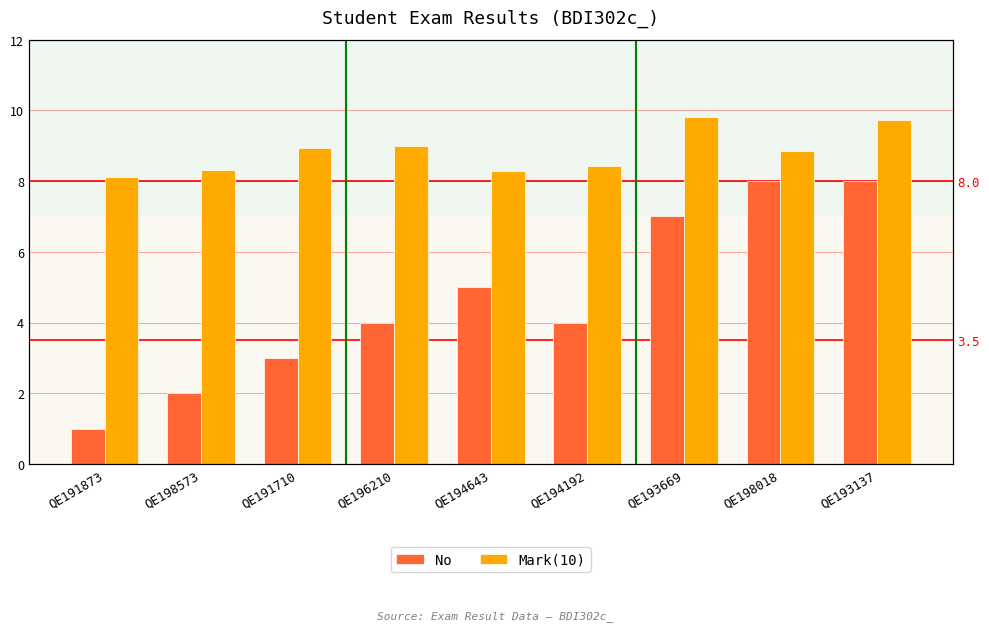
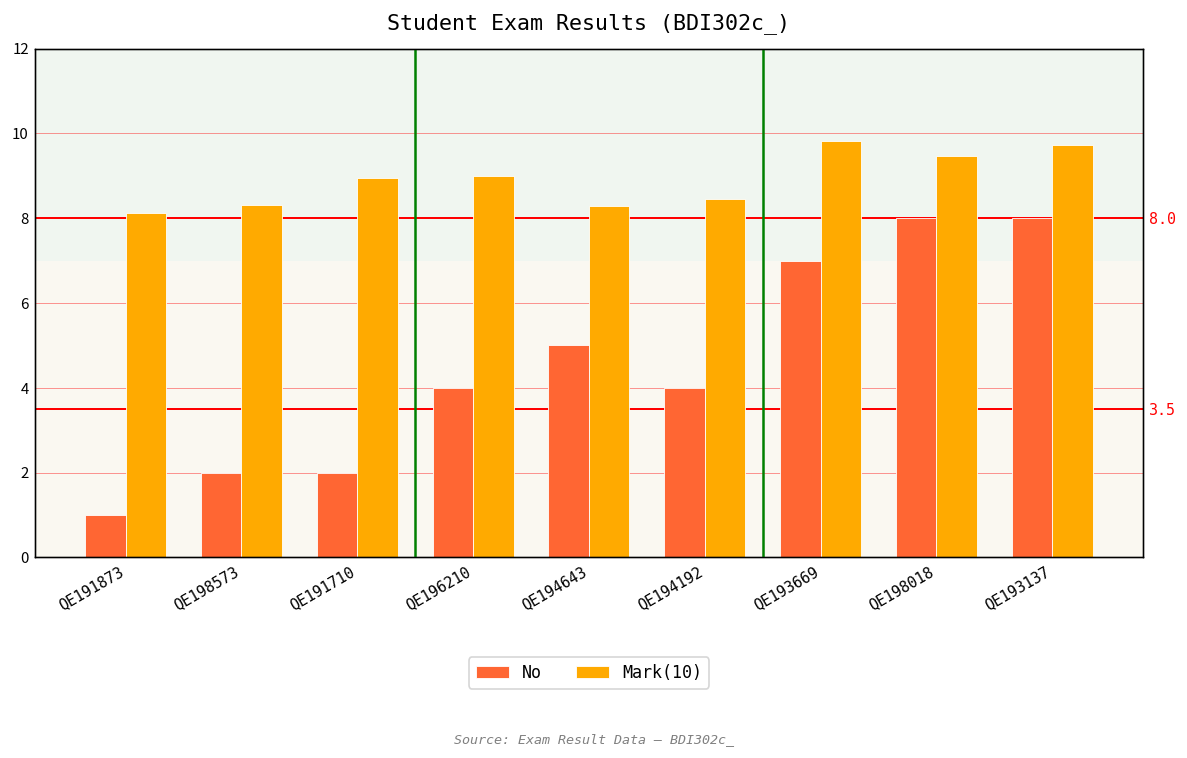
No, QE191710: 3 -> 2
Mark(10), QE198018: 8.9 -> 9.5
